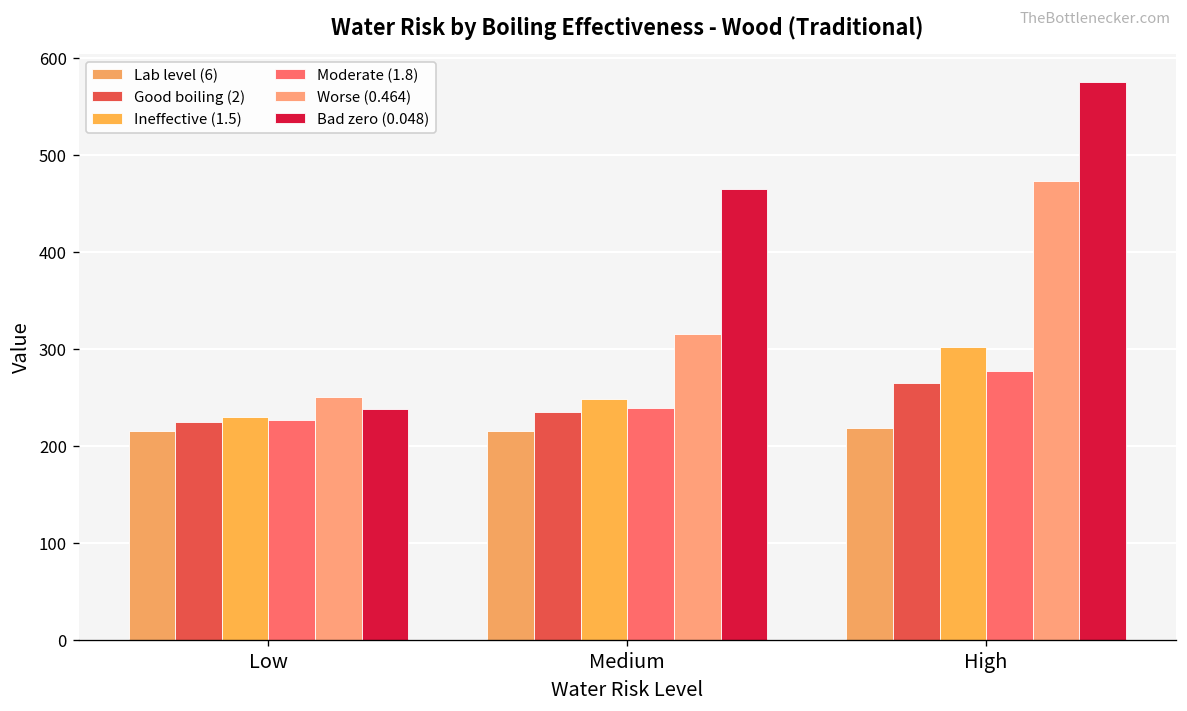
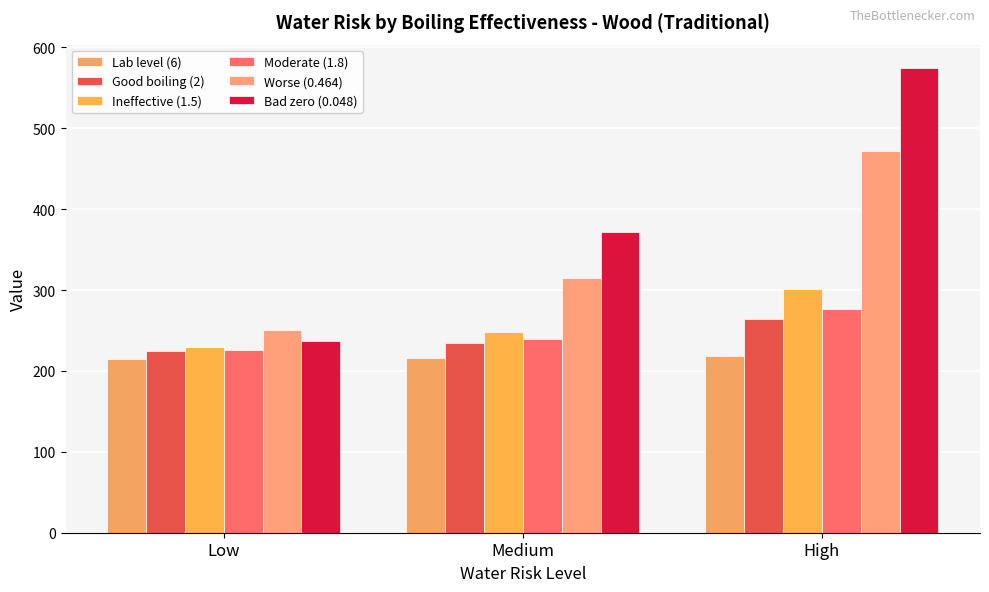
Bad zero (0.048), Medium: 460 -> 370
